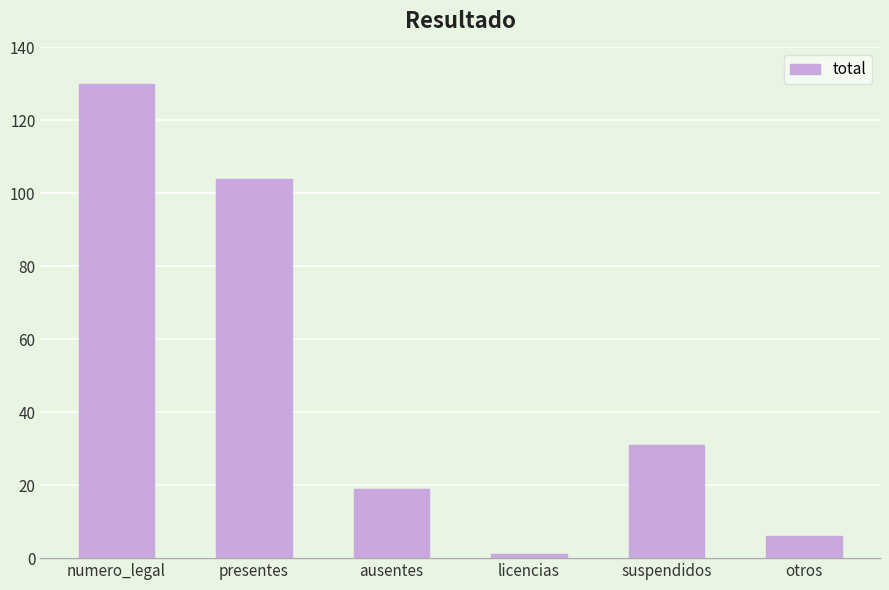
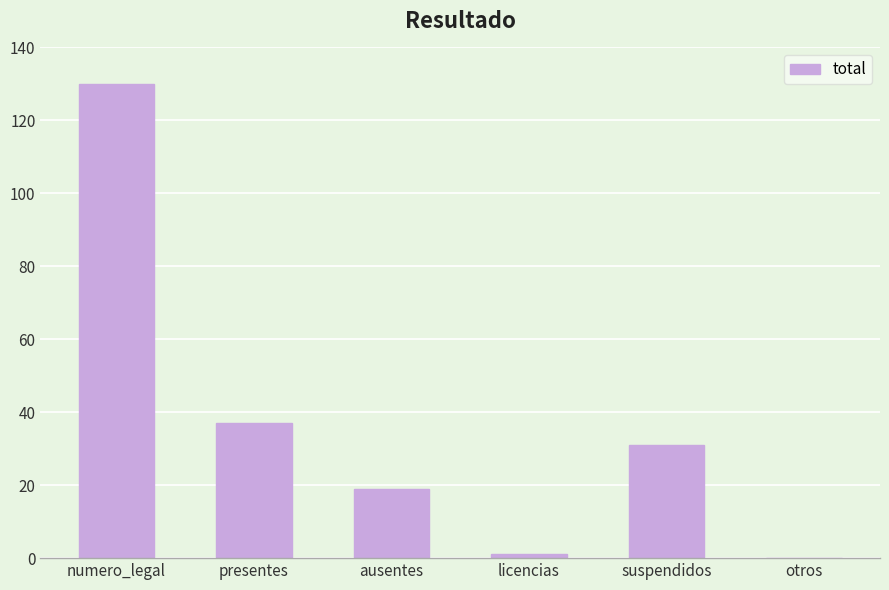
presentes: 104 -> 37
otros: 6 -> 0
